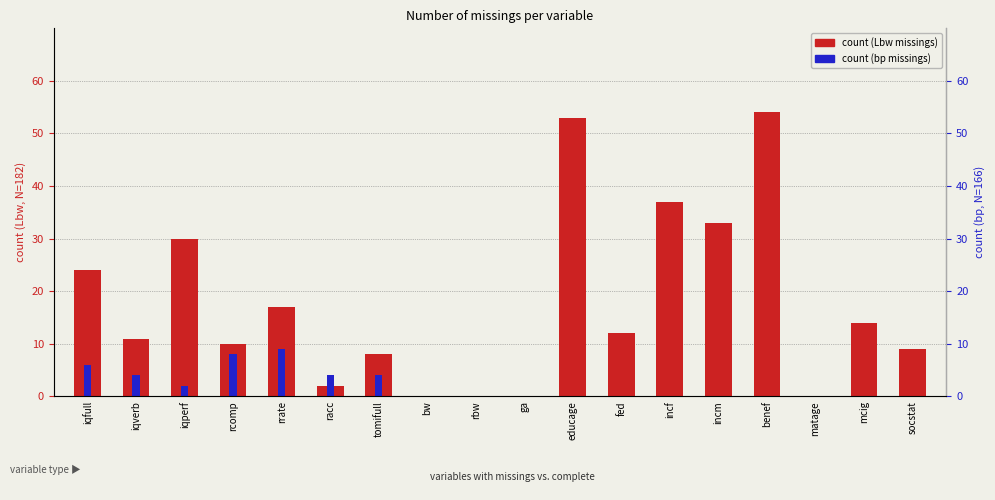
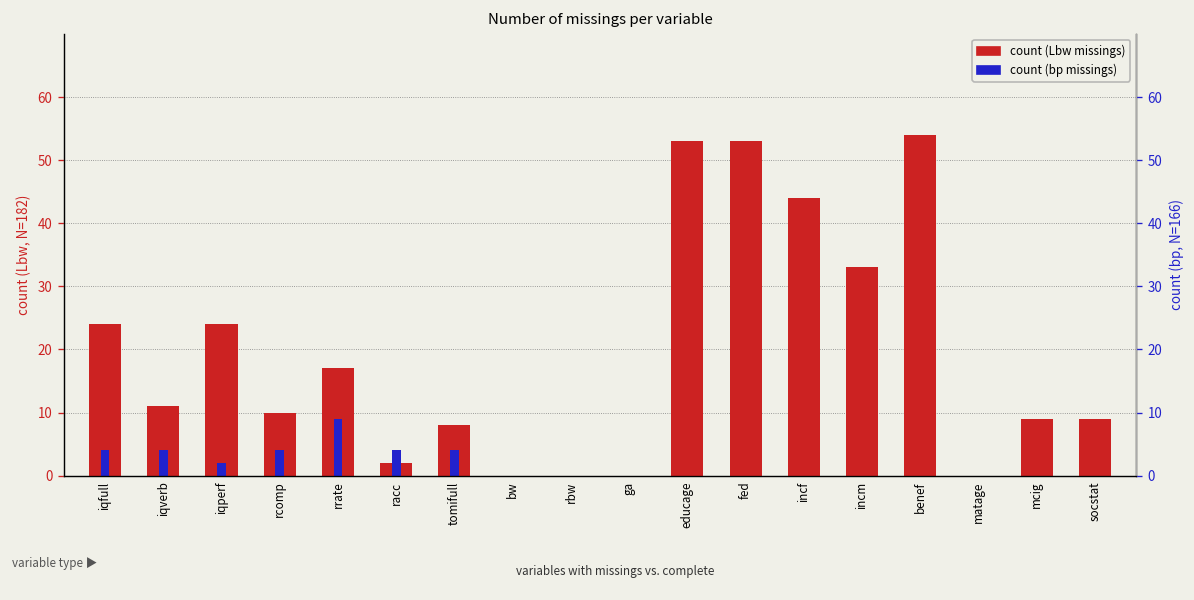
count (bp missings), iqfull: 6 -> 4
count (Lbw missings), iqperf: 30 -> 24
count (bp missings), rcomp: 8 -> 4
count (Lbw missings), fed: 12 -> 53
count (Lbw missings), incf: 37 -> 44
count (Lbw missings), mcig: 14 -> 9
